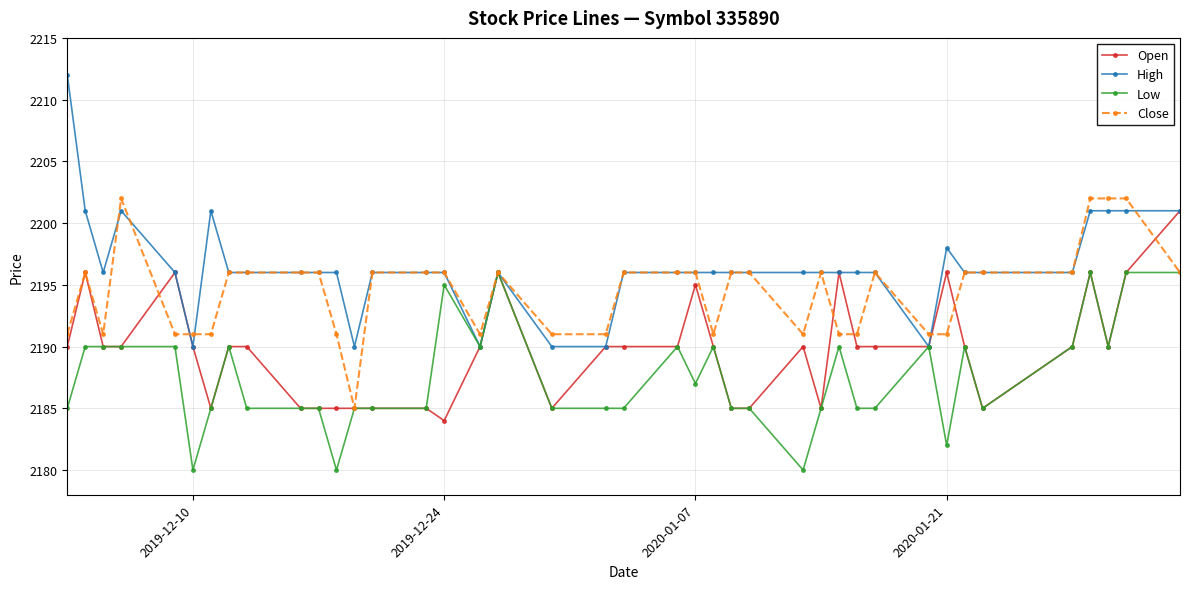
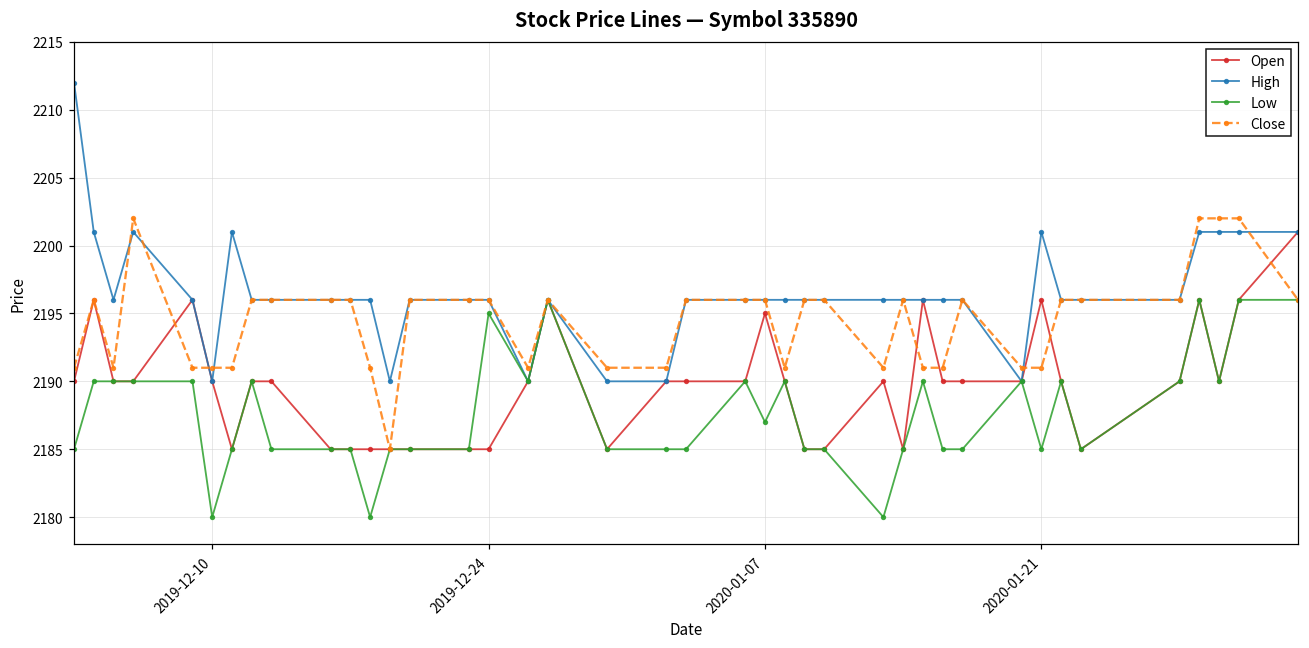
Open, 2019-12-24: 2184 -> 2185
High, 2020-01-21: 2198 -> 2201
Low, 2020-01-21: 2182 -> 2185
